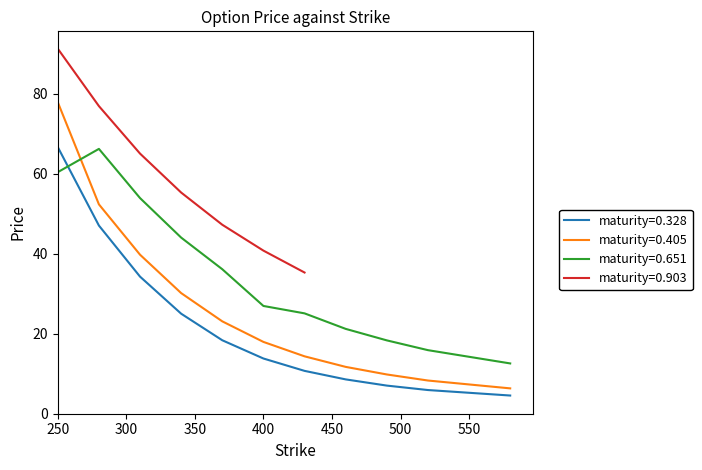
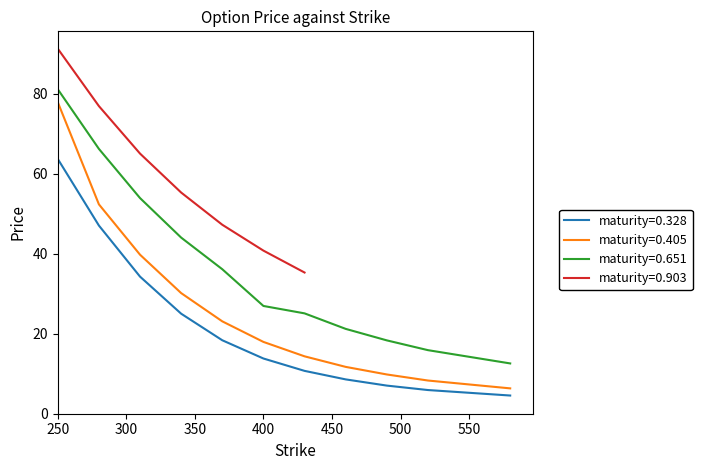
maturity=0.328, 250: 67 -> 64
maturity=0.651, 250: 60 -> 81
